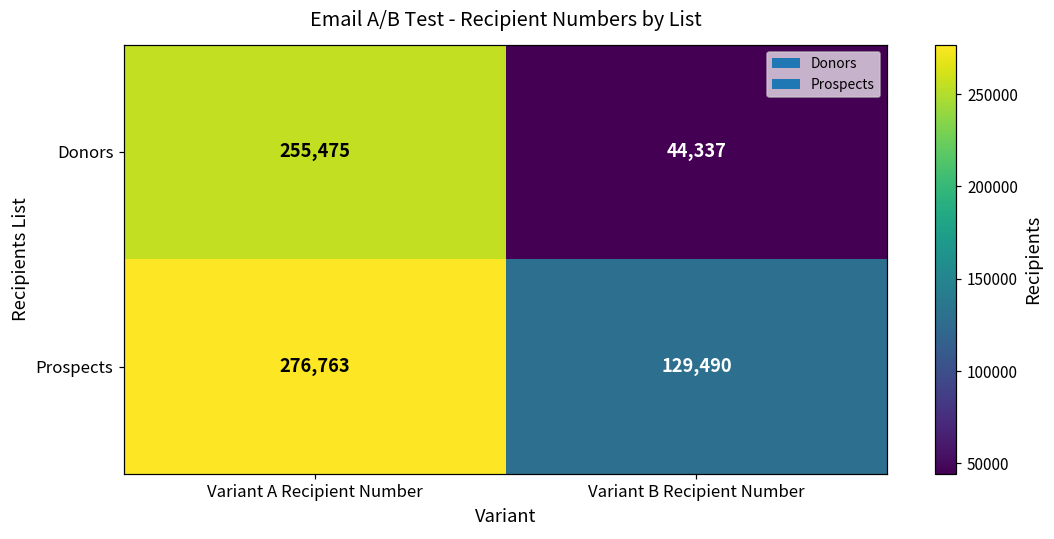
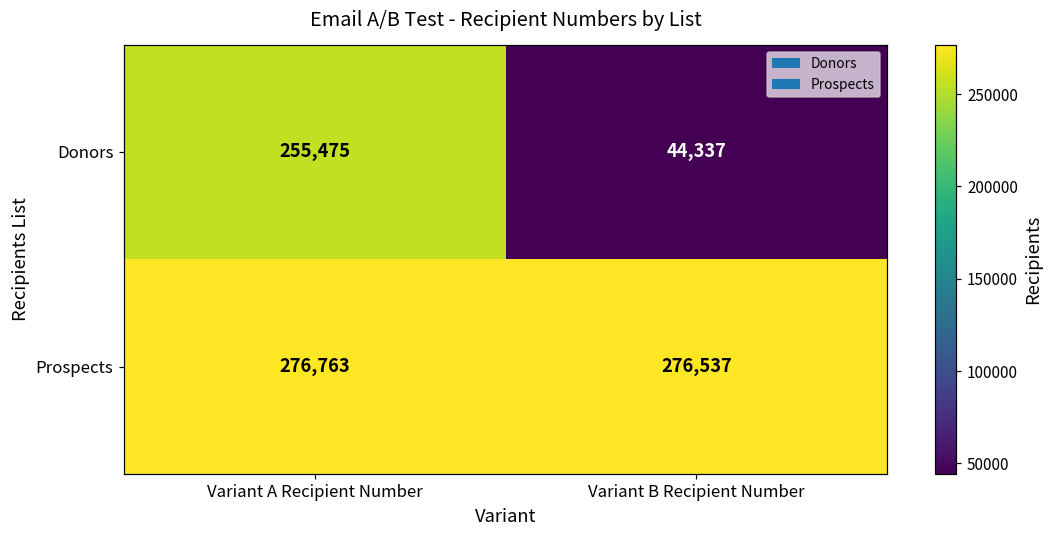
Prospects, Variant B Recipient Number: 129,490 -> 276,537
